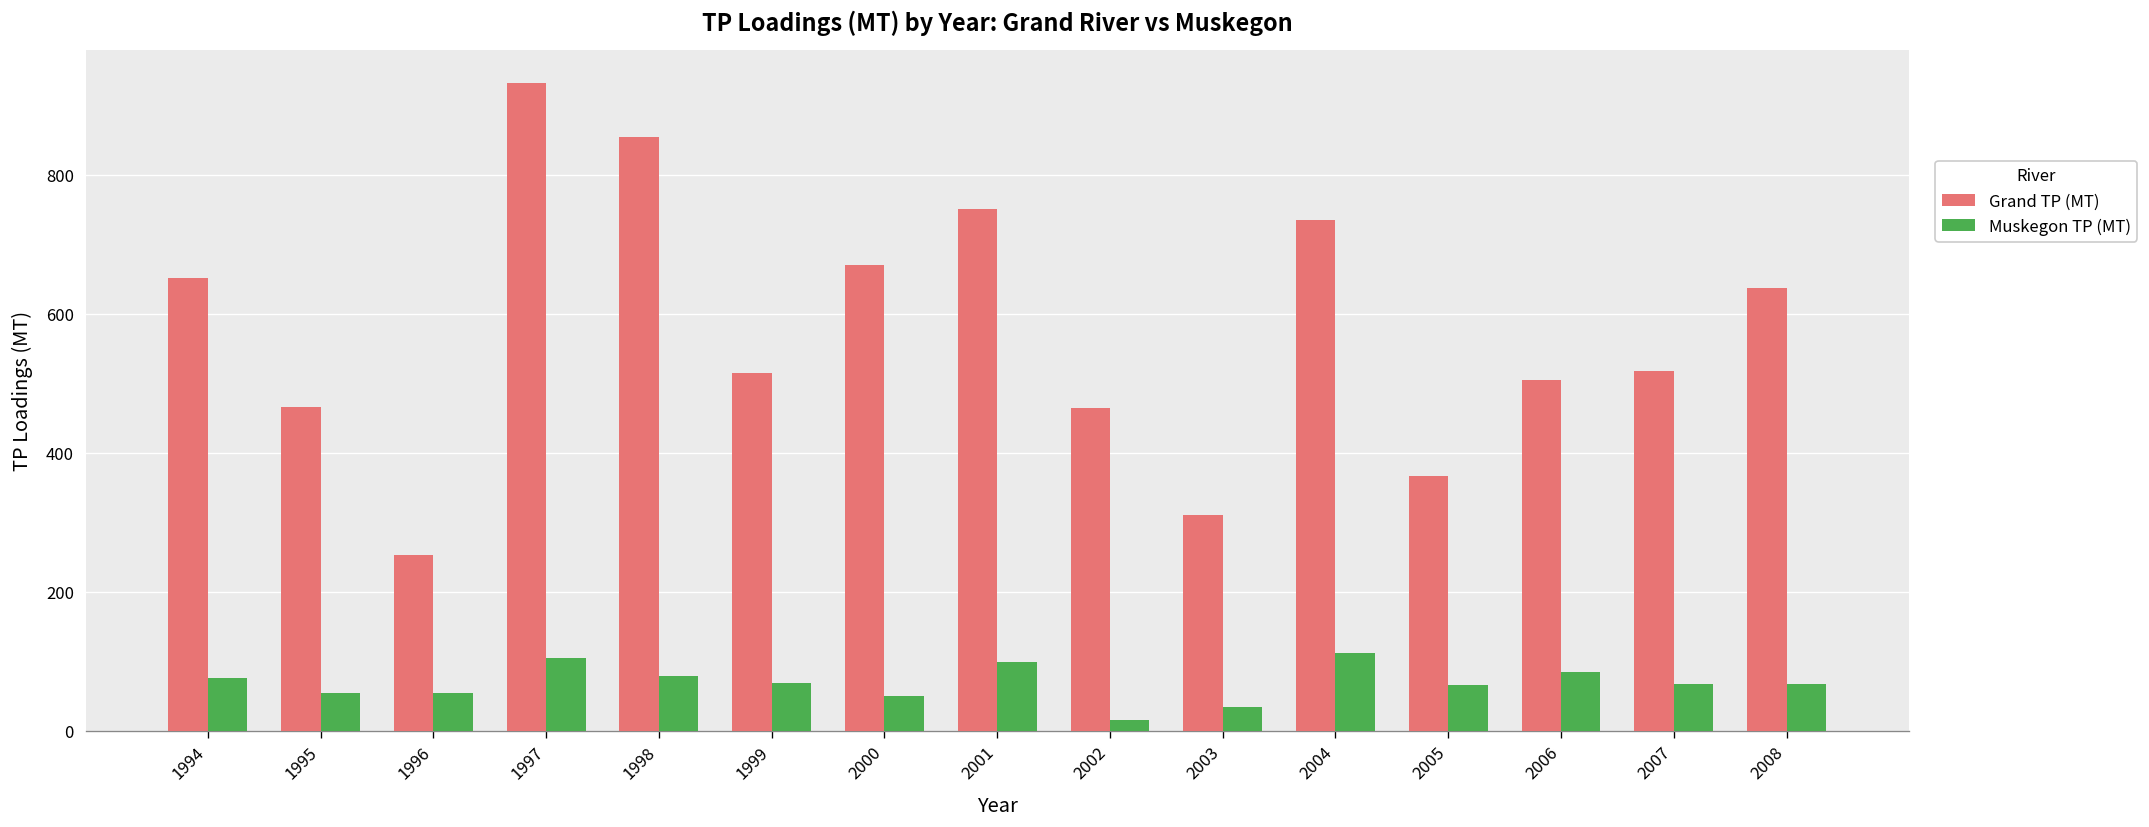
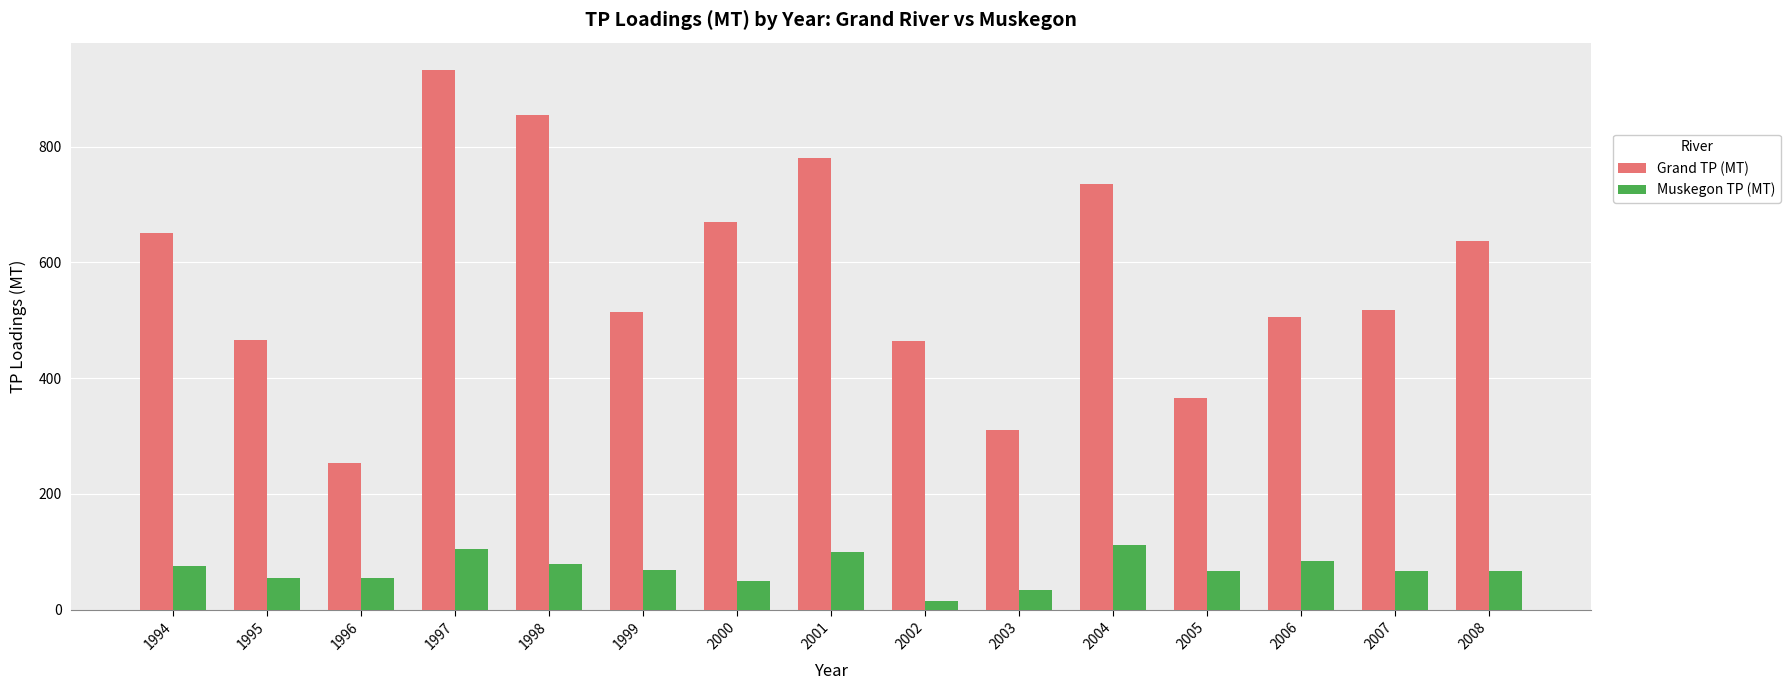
Grand TP (MT), 2001: 750 -> 780
